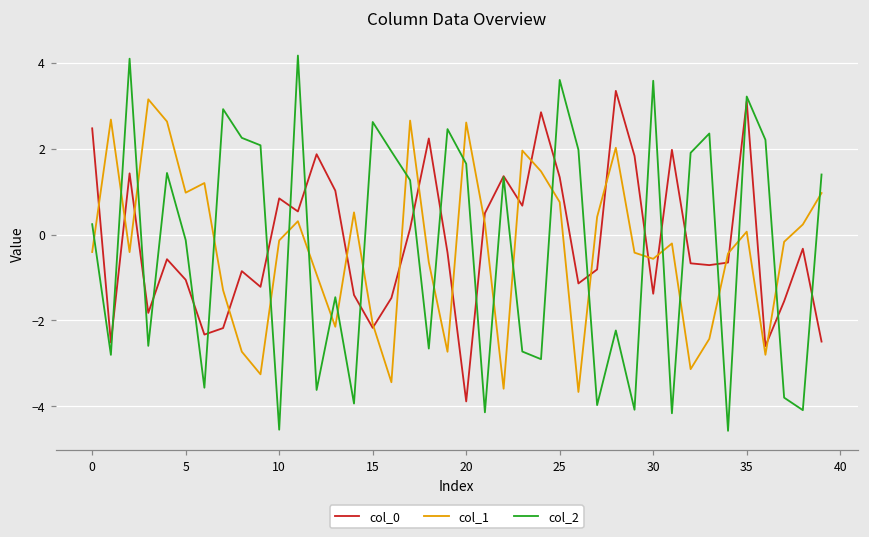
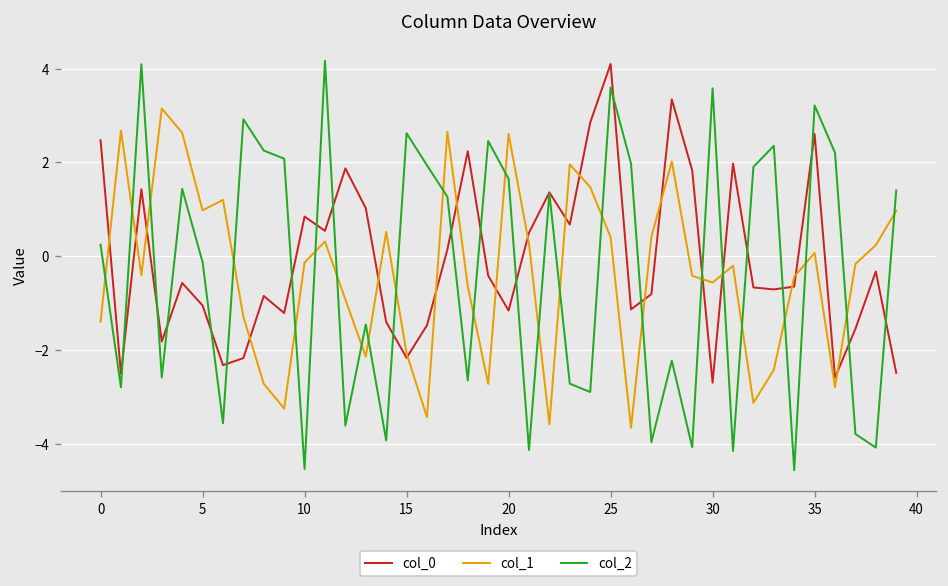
col_1, 0: -0.4 -> -1.4
col_0, 20: -3.9 -> -1.2
col_0, 25: 1.3 -> 4.1
col_1, 25: 0.8 -> 0.4
col_0, 30: -1.4 -> -2.7
col_0, 35: 3.1 -> 2.6
